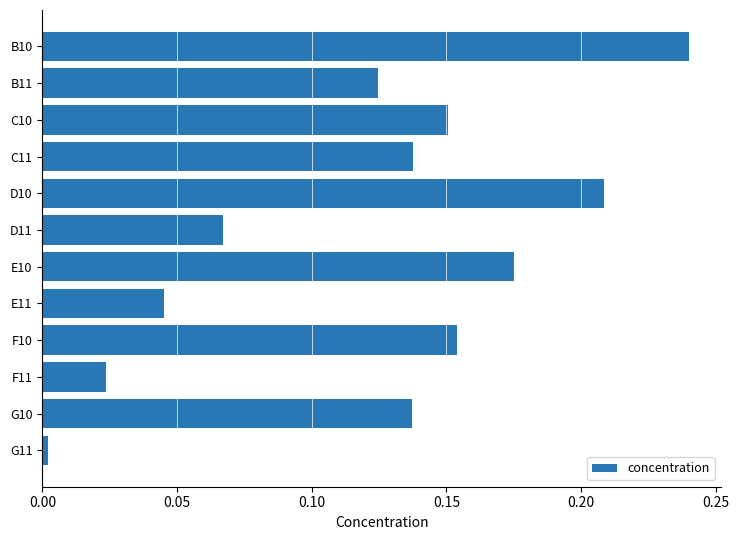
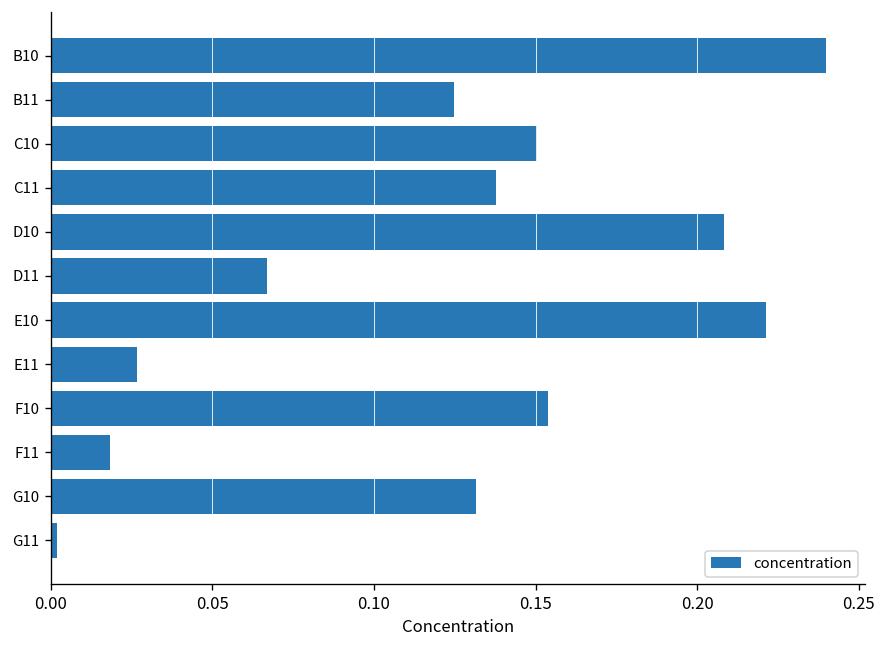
E10: 0.175 -> 0.221
E11: 0.045 -> 0.027
F11: 0.024 -> 0.018
G10: 0.137 -> 0.132
